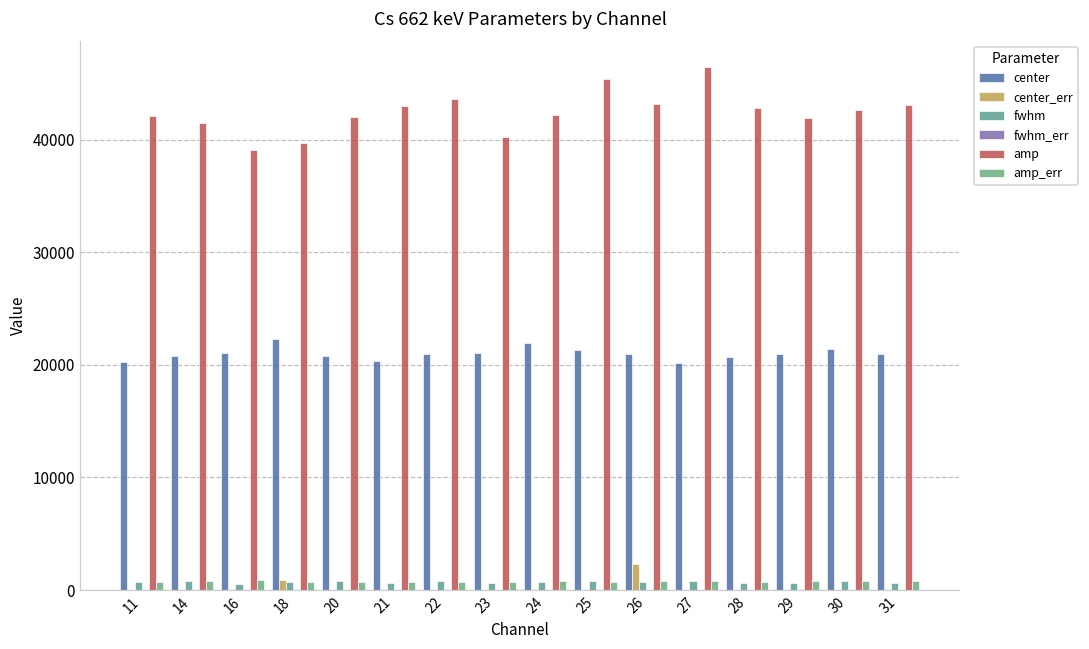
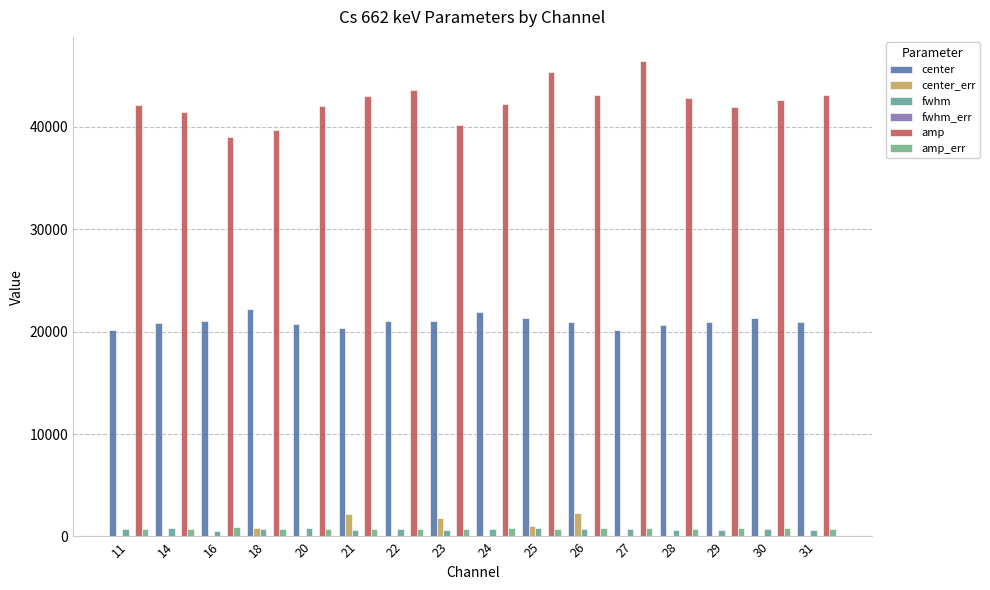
center_err, 21: 0 -> 2200
center_err, 23: 0 -> 1800
center_err, 25: 0 -> 1000
